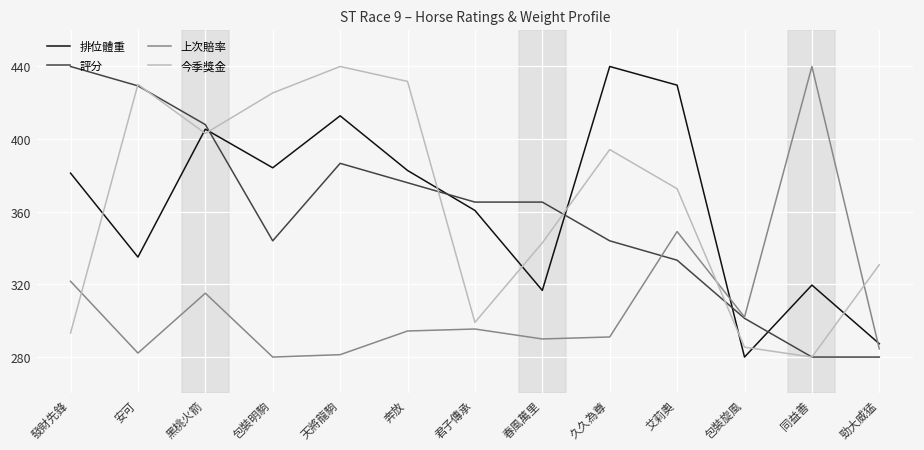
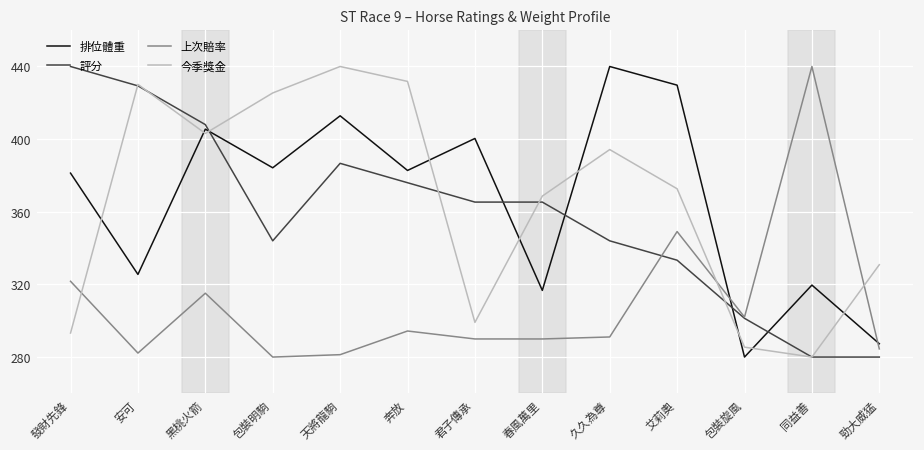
排位體重, 安可: 335 -> 326
排位體重, 君子傳承: 361 -> 400
上次賠率, 君子傳承: 295 -> 290
今季獎金, 春風萬里: 343 -> 369
